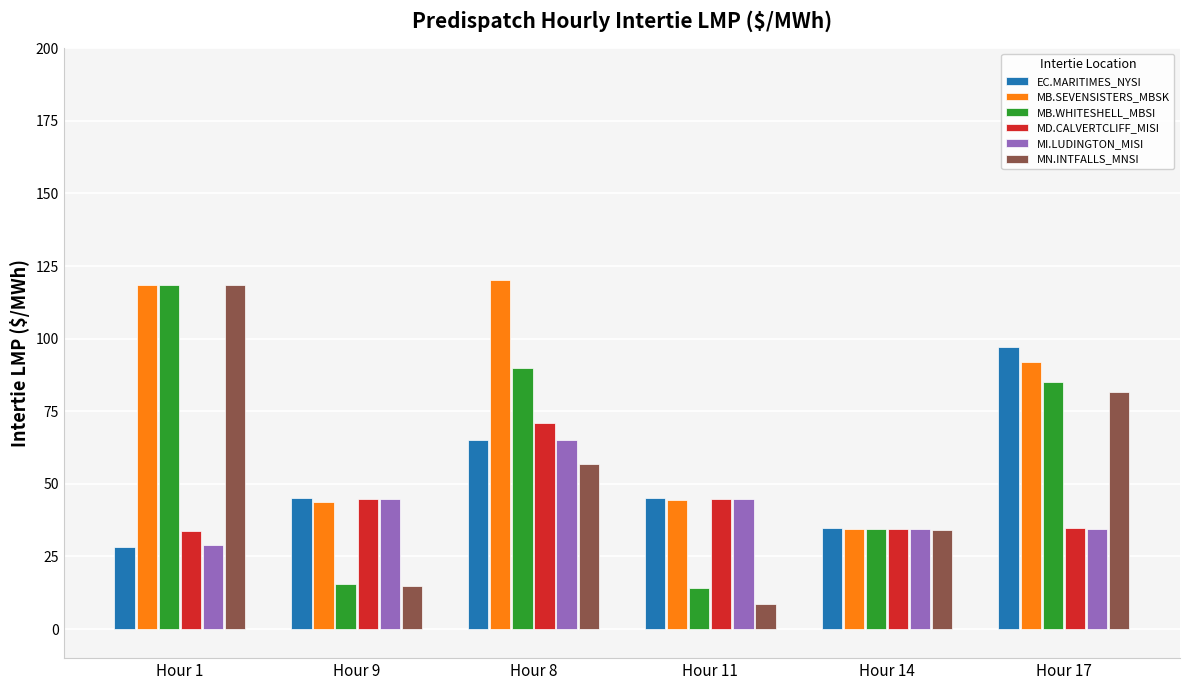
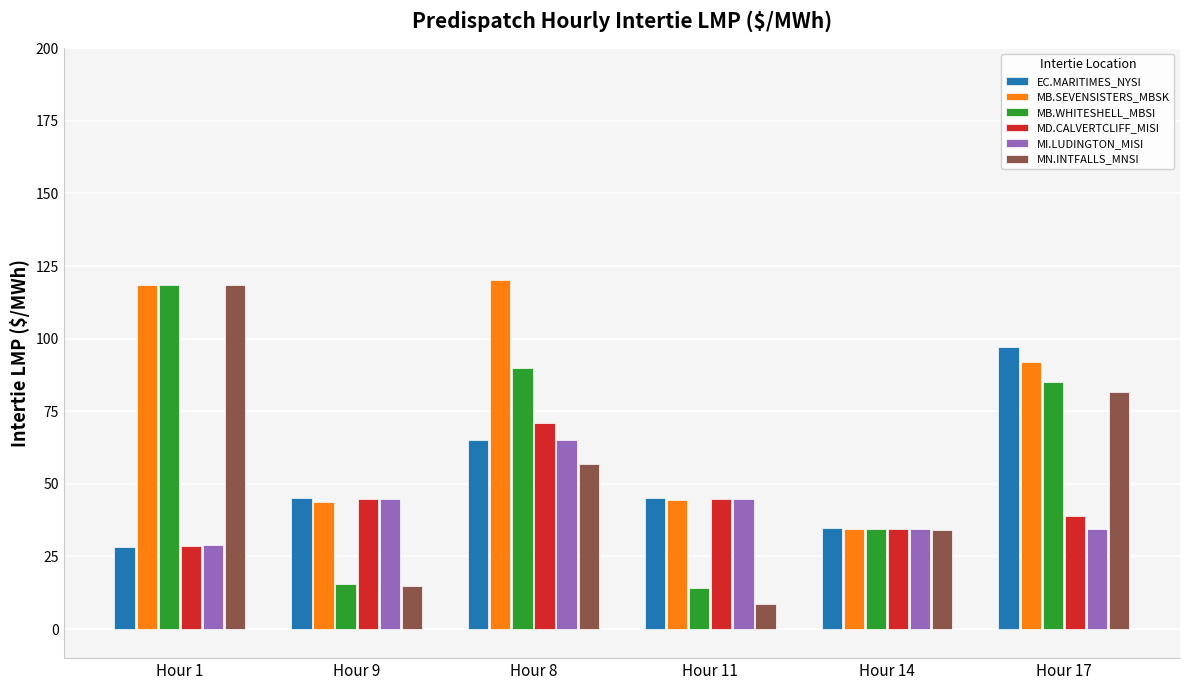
MD.CALVERTCLIFF_MISI, Hour 1: 34 -> 29
MD.CALVERTCLIFF_MISI, Hour 17: 35 -> 39
